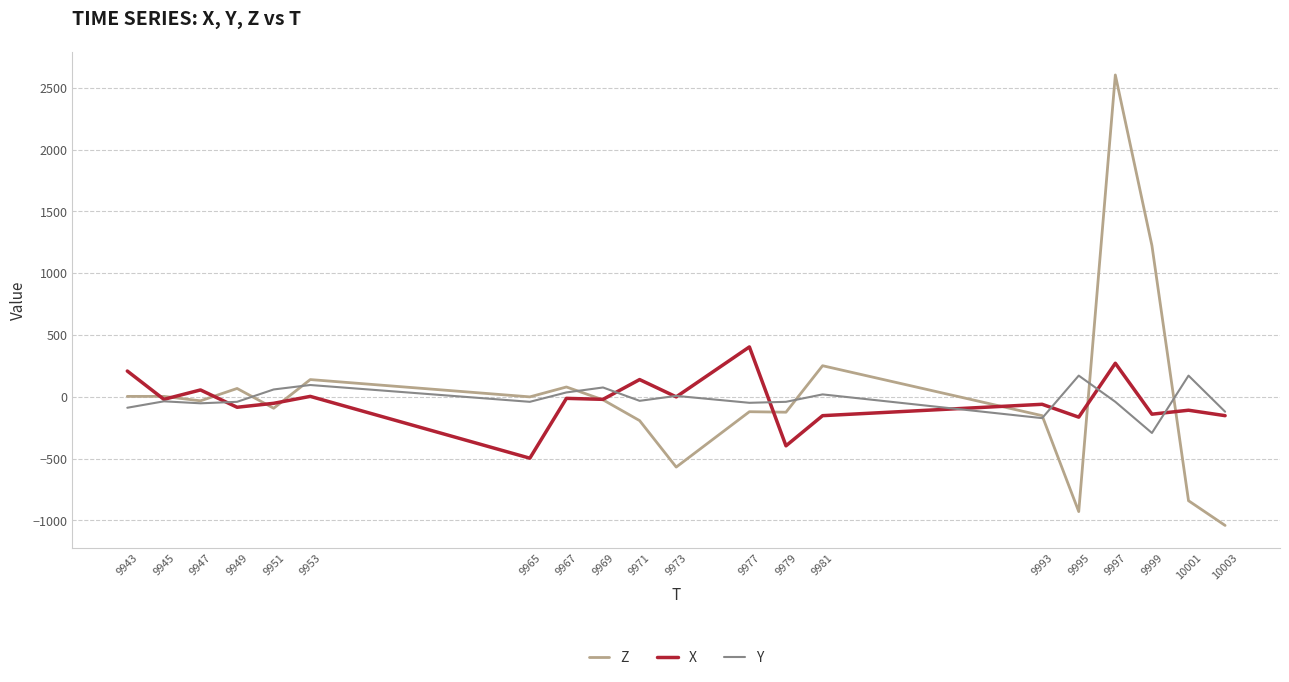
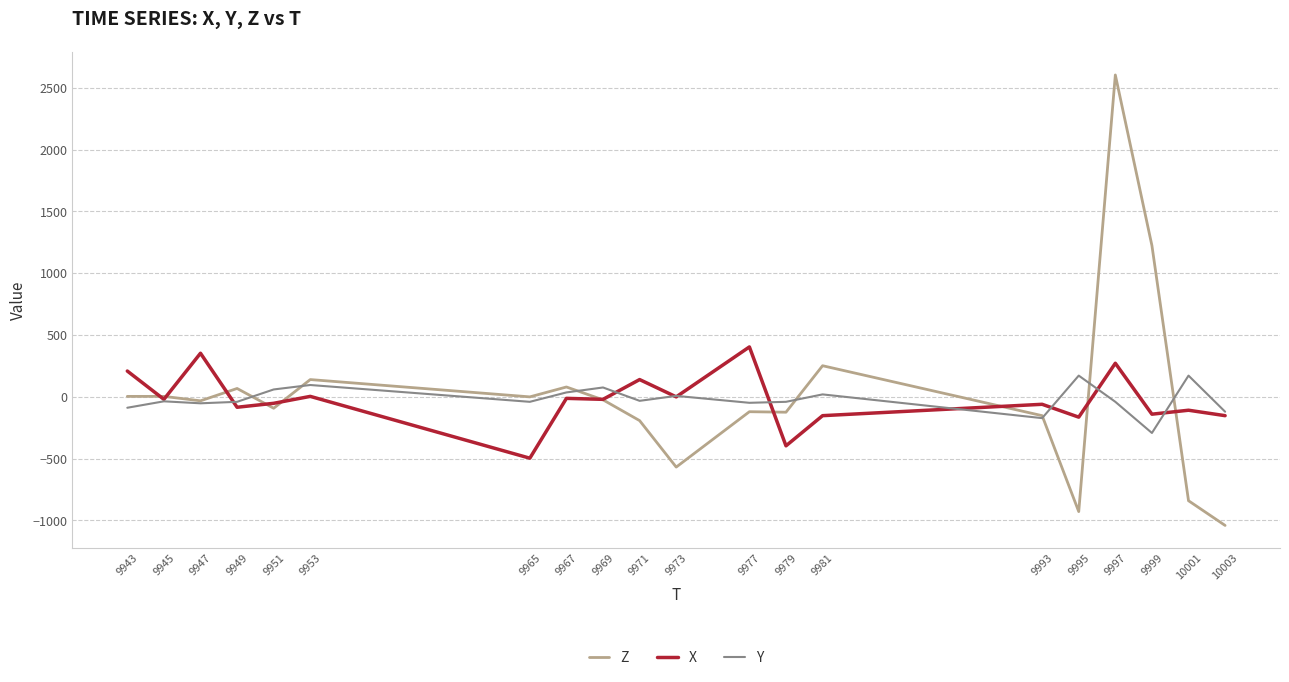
X, 9947: 60 -> 350
